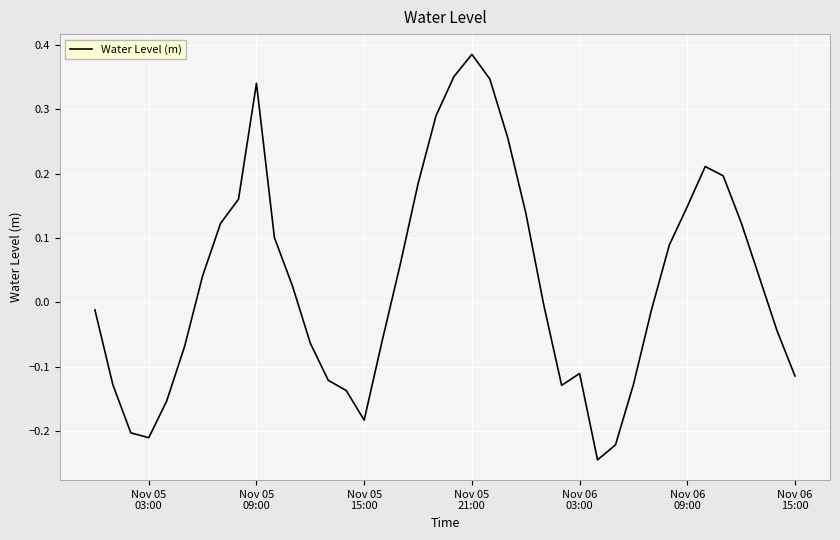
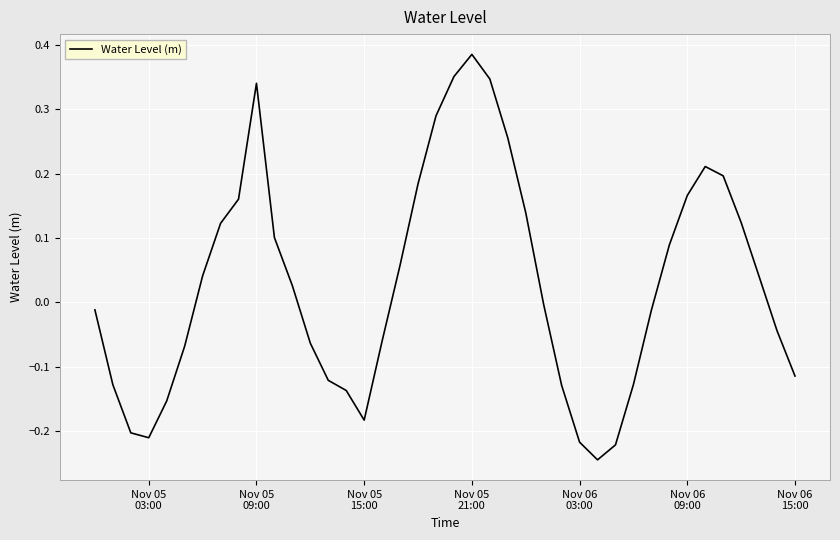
Nov 06 03:00: -0.11 -> -0.22
Nov 06 09:00: 0.15 -> 0.17
